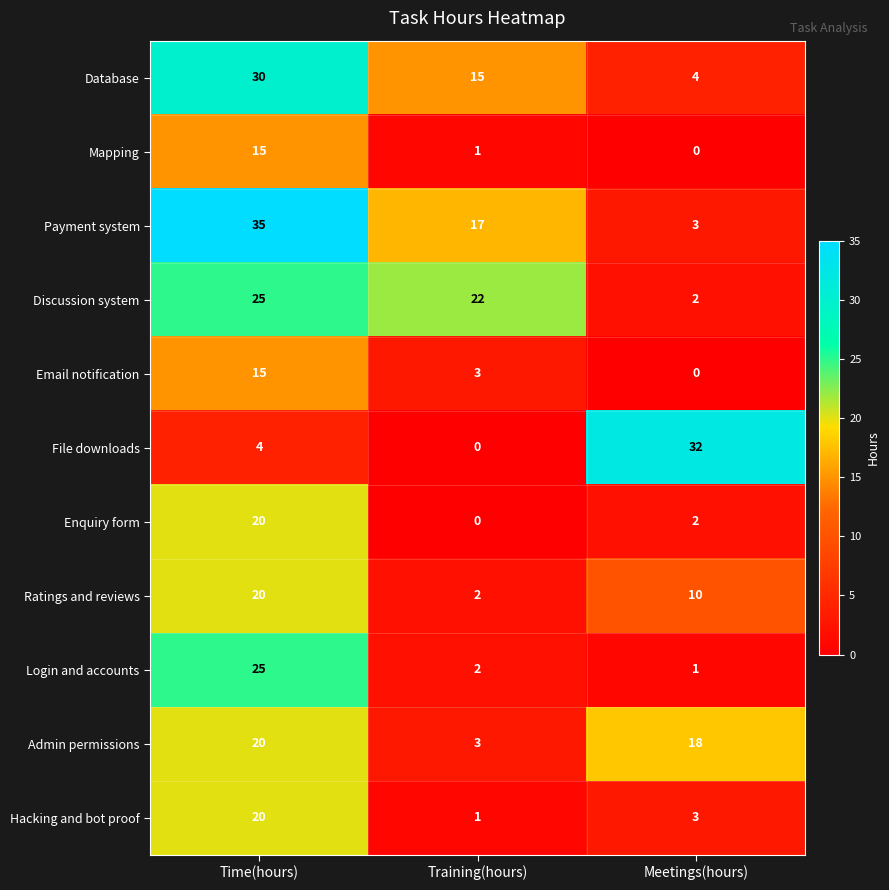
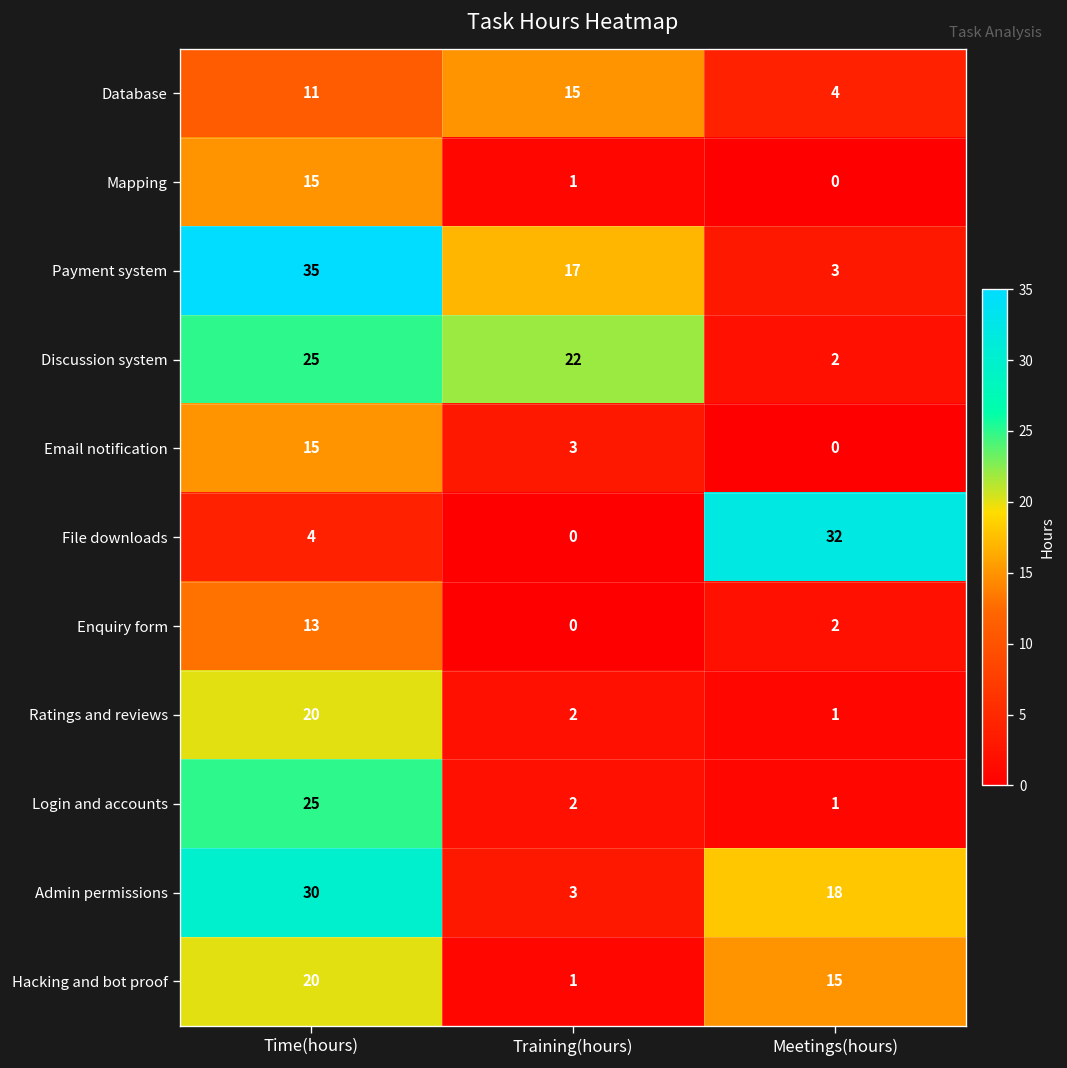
Database, Time(hours): 30 -> 11
Enquiry form, Time(hours): 20 -> 13
Ratings and reviews, Meetings(hours): 10 -> 1
Admin permissions, Time(hours): 20 -> 30
Hacking and bot proof, Meetings(hours): 3 -> 15
